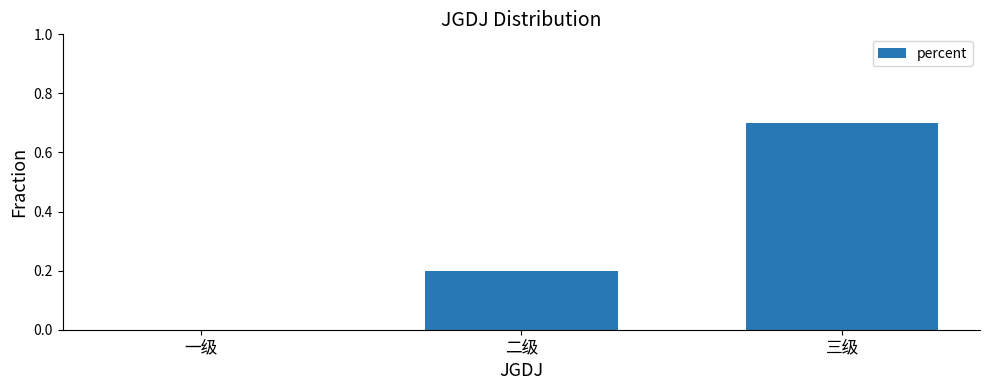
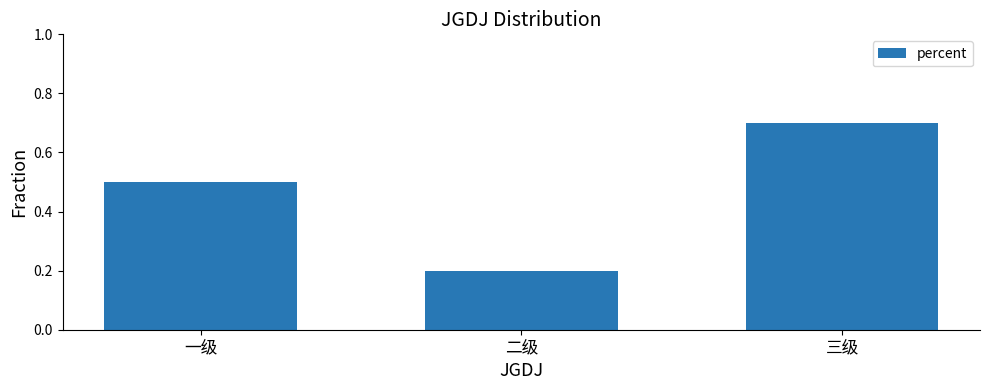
一级: 0.0 -> 0.5
